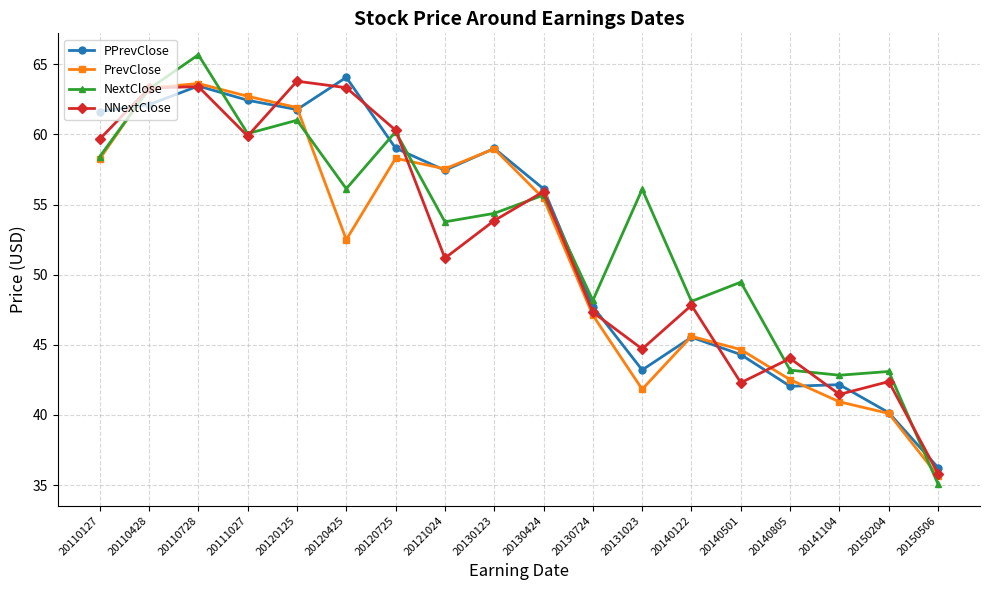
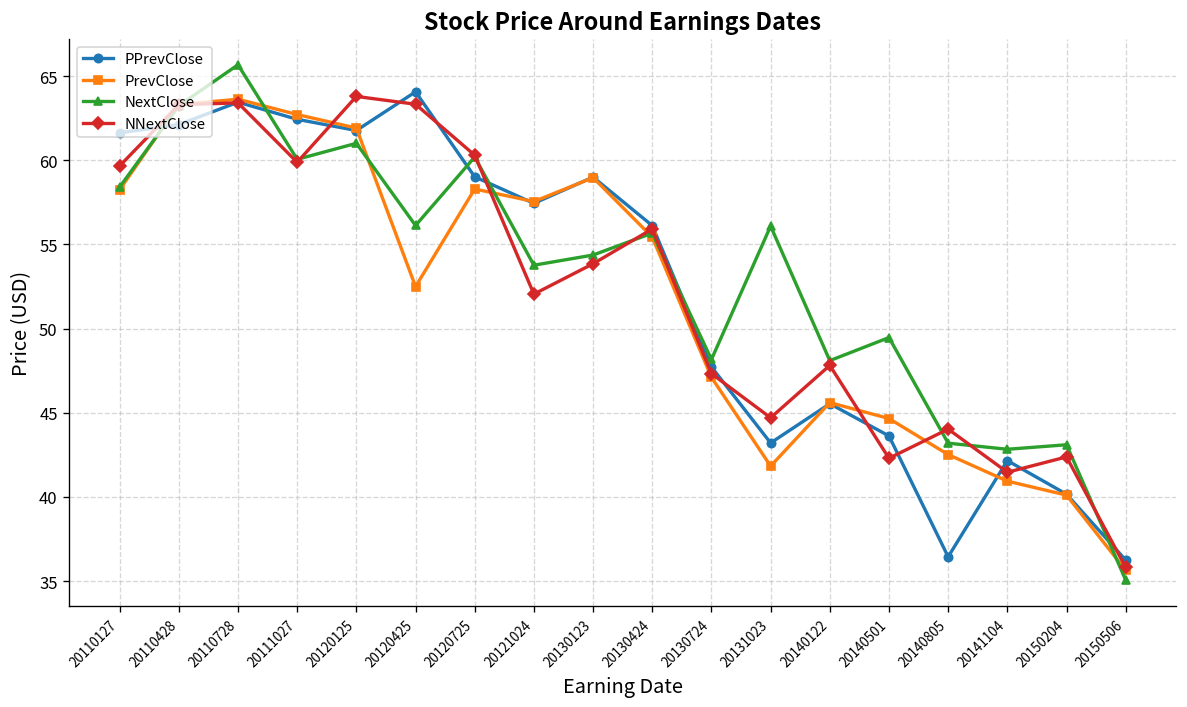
NNextClose, 20121024: 51.2 -> 52.0
PPrevClose, 20140501: 44.3 -> 43.6
PPrevClose, 20140805: 42.0 -> 36.4
